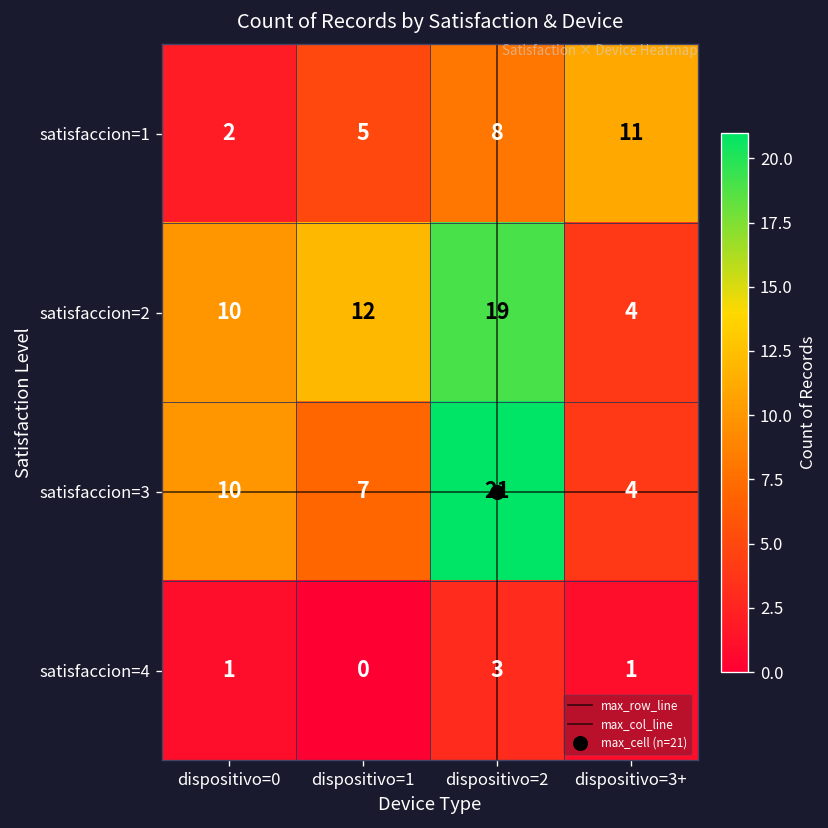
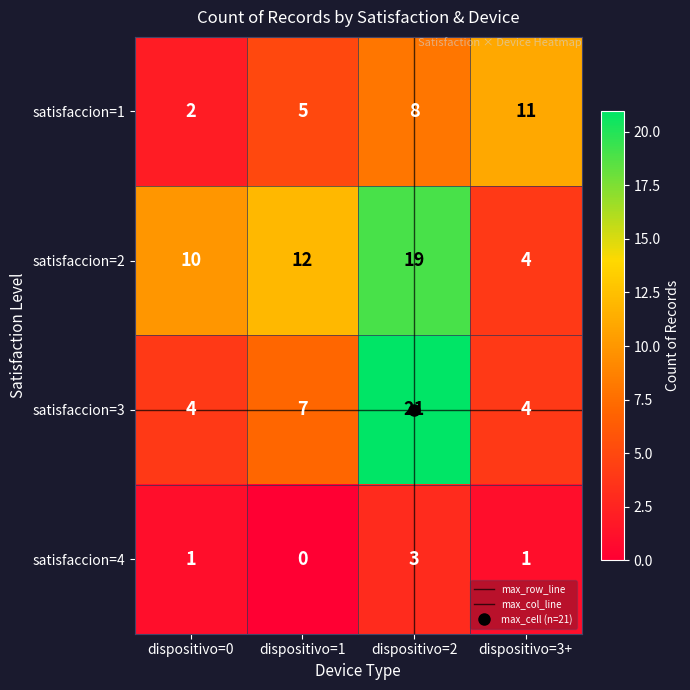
satisfaccion=3, dispositivo=0: 10 -> 4
